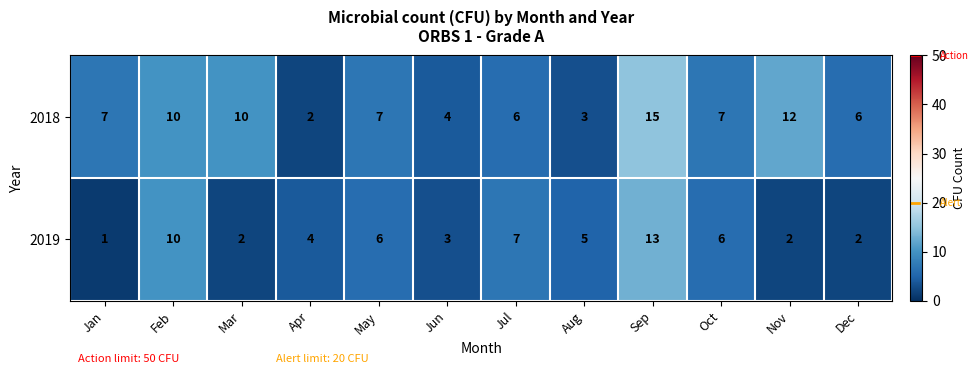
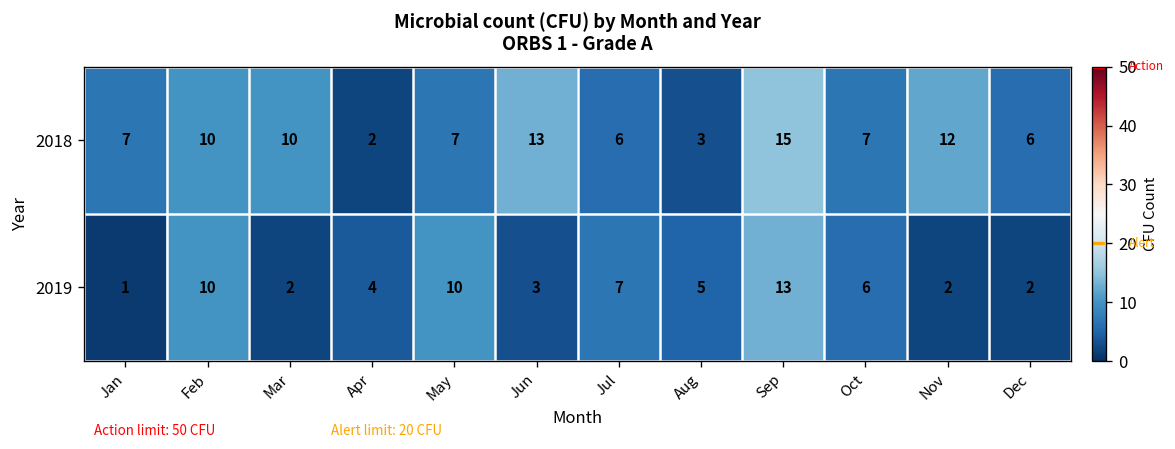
2018, Jun: 4 -> 13
2019, May: 6 -> 10
